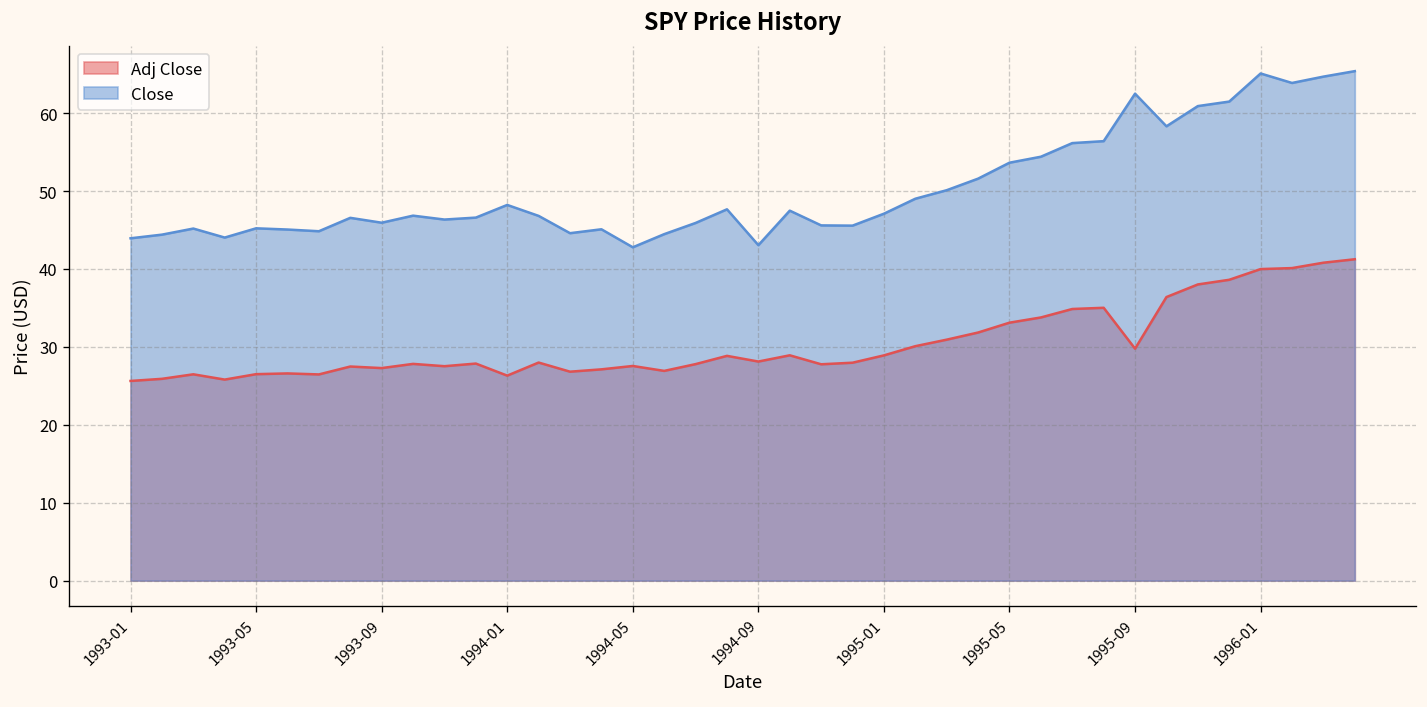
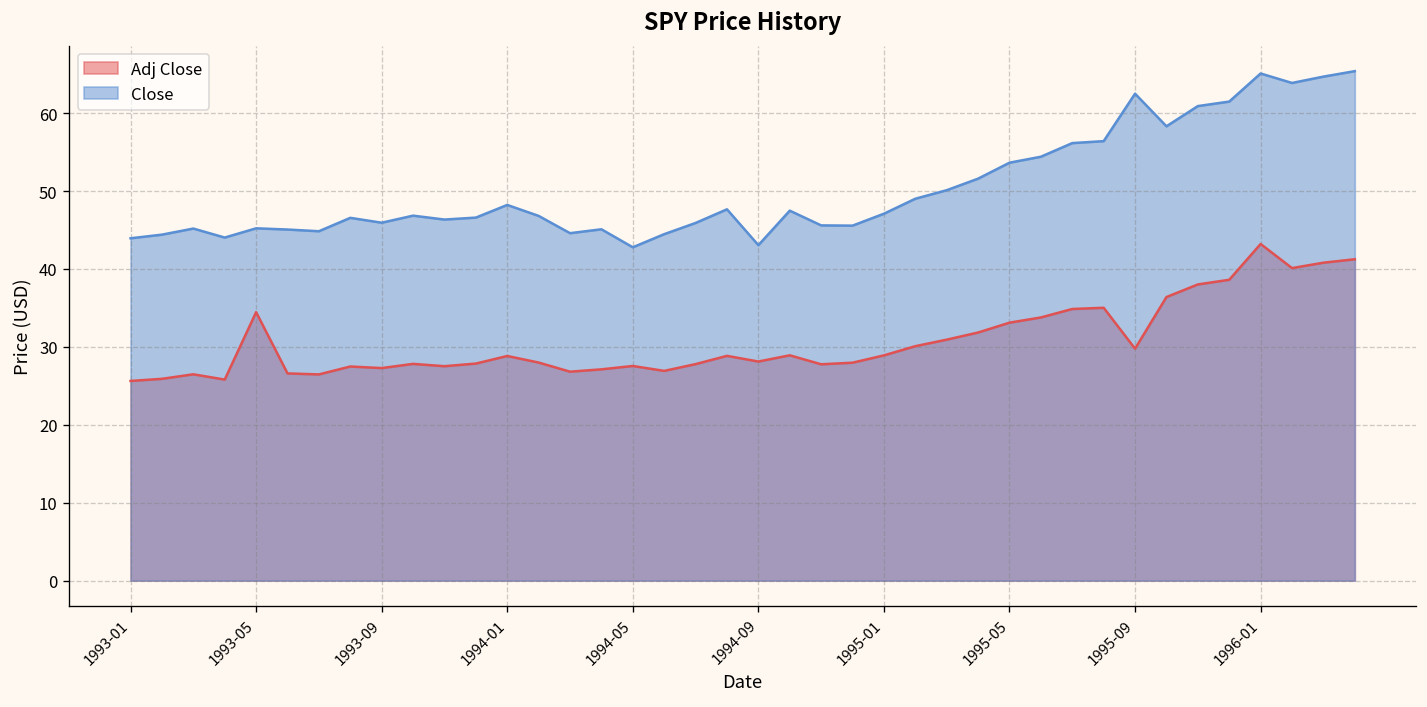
Adj Close, 1993-05: 26 -> 34
Adj Close, 1994-01: 26 -> 29
Adj Close, 1996-01: 40 -> 43
